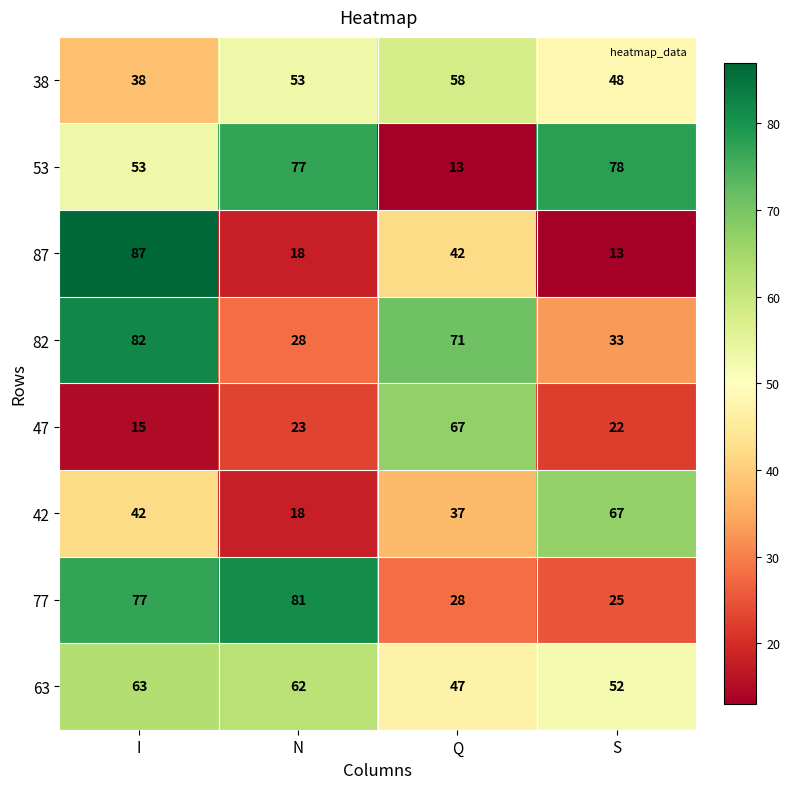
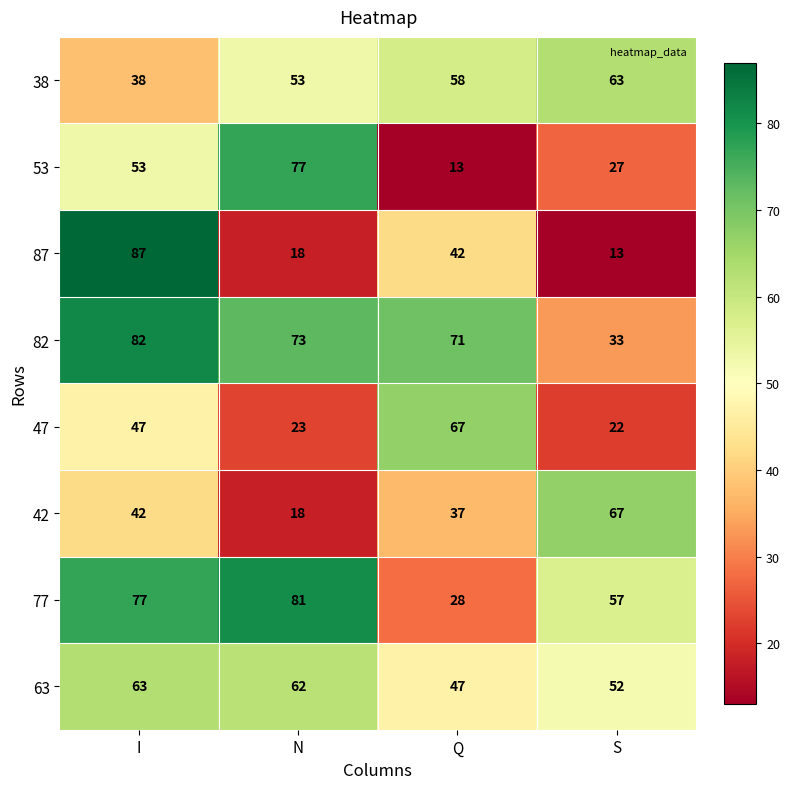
38, S: 48 -> 63
53, S: 78 -> 27
82, N: 28 -> 73
47, I: 15 -> 47
77, S: 25 -> 57
